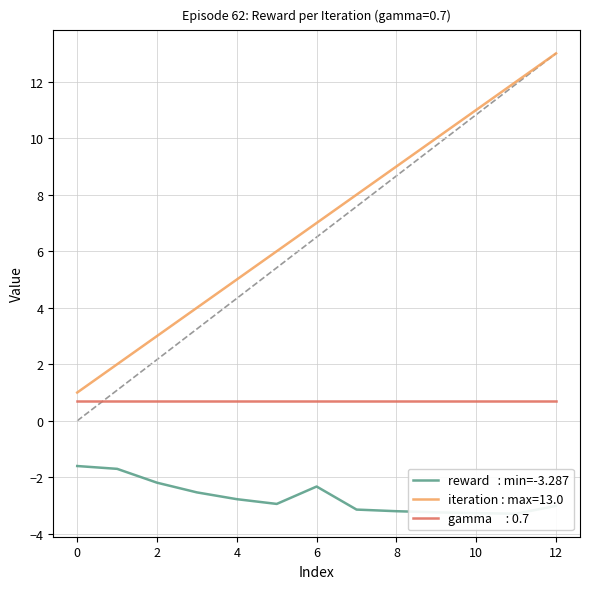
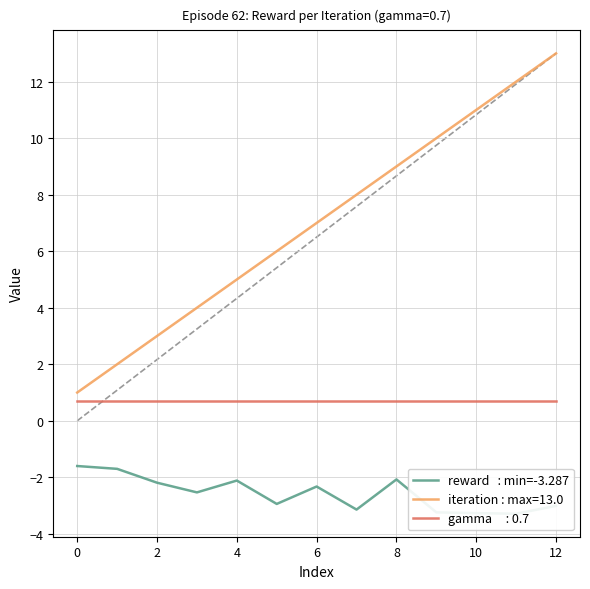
reward : min=-3.287, 4: -2.8 -> -2.1
reward : min=-3.287, 8: -3.2 -> -2.1
